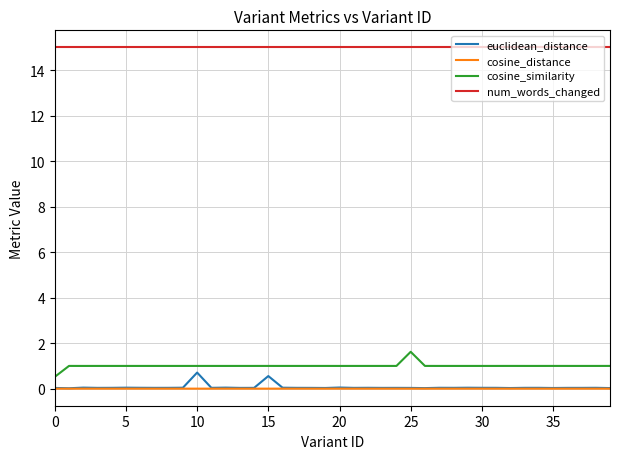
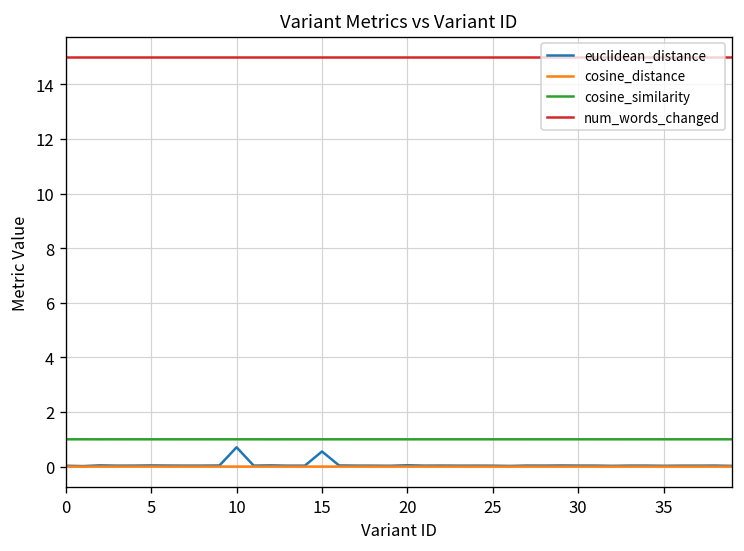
cosine_similarity, 0: 0.5 -> 1.0
cosine_similarity, 25: 1.6 -> 1.0
